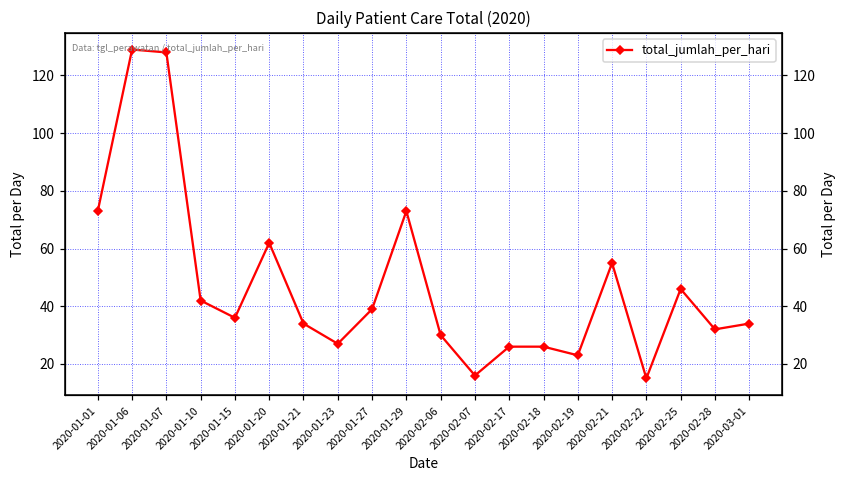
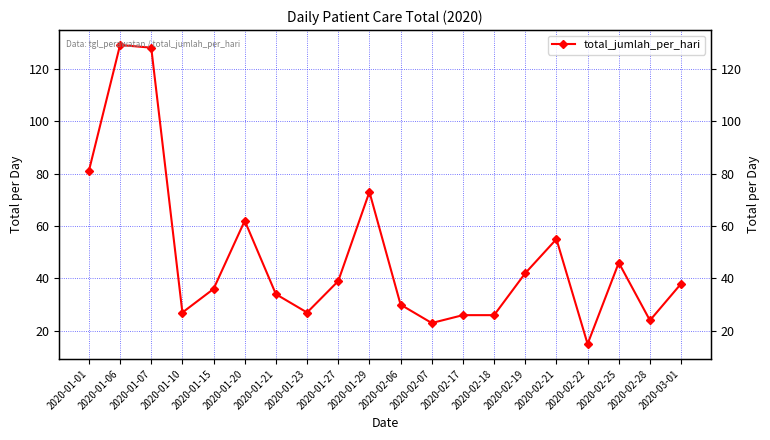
2020-01-01: 73 -> 81
2020-01-10: 42 -> 27
2020-02-07: 16 -> 23
2020-02-19: 23 -> 42
2020-02-28: 32 -> 24
2020-03-01: 34 -> 38
